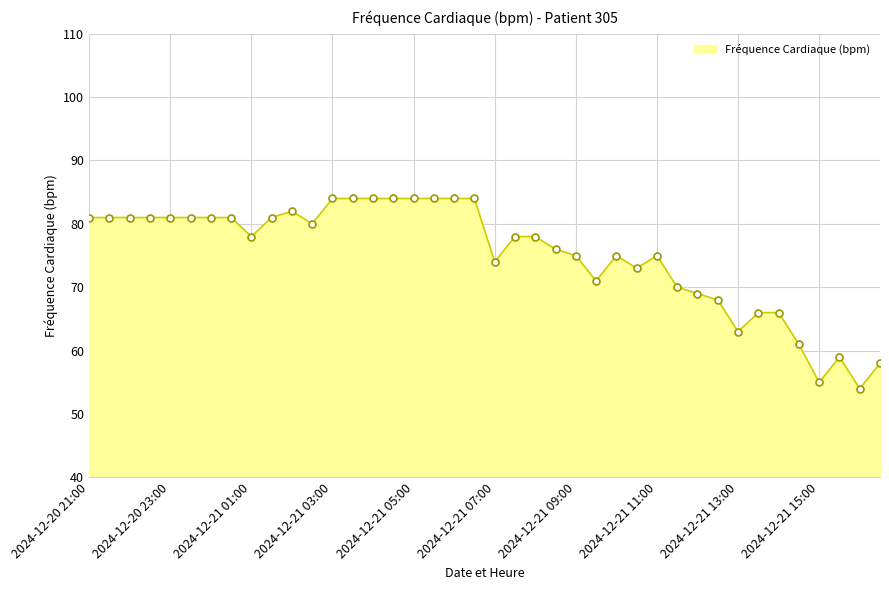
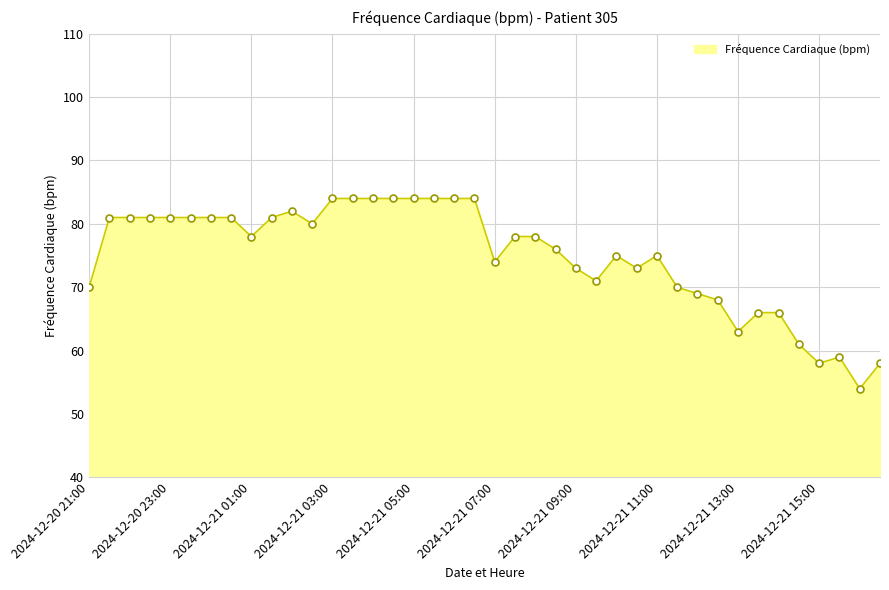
2024-12-20 21:00: 81 -> 70
2024-12-21 09:00: 75 -> 73
2024-12-21 15:00: 55 -> 58
